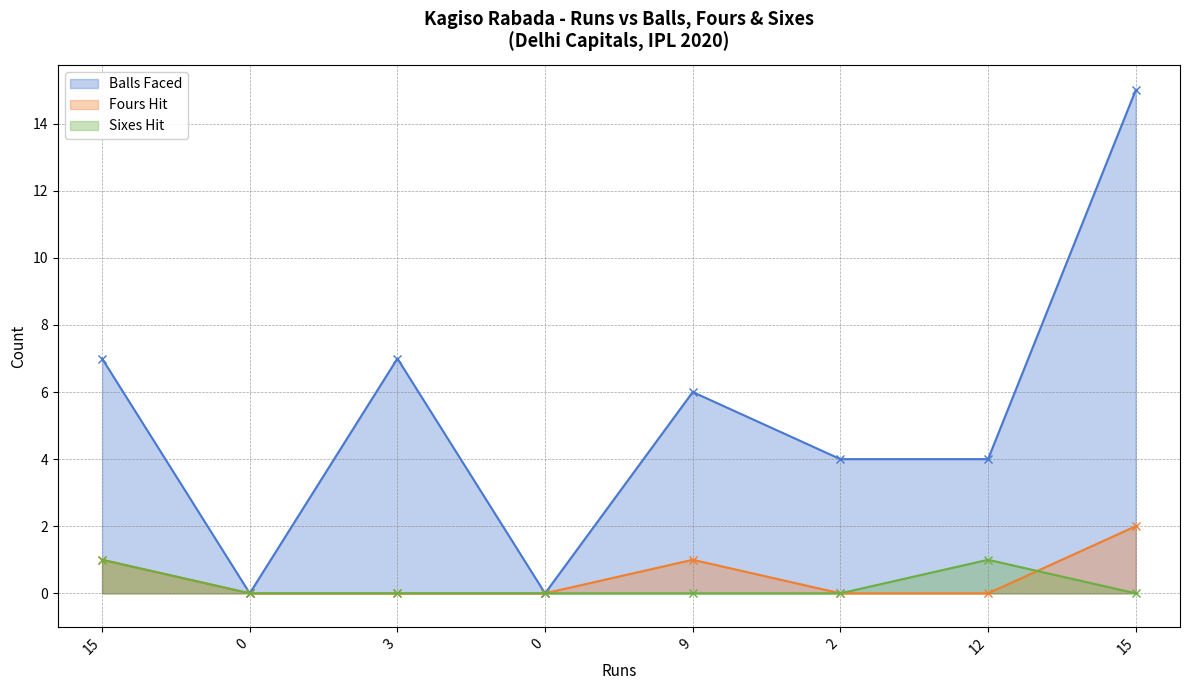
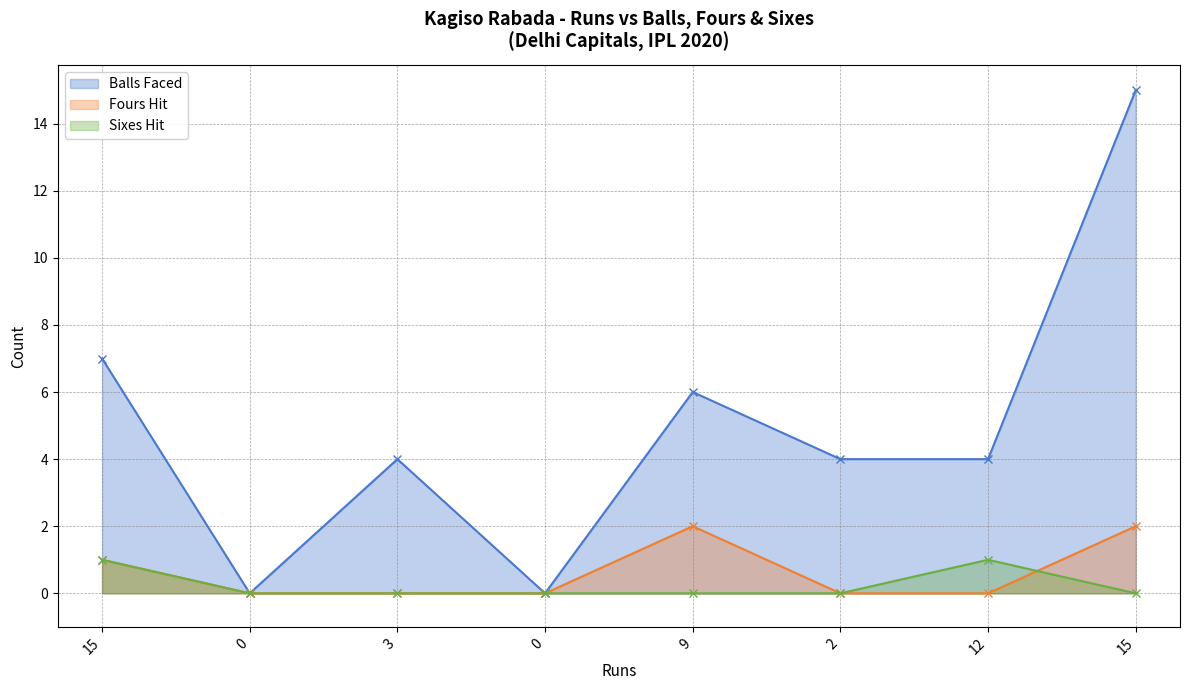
Balls Faced, 3: 7 -> 4
Fours Hit, 9: 1 -> 2
